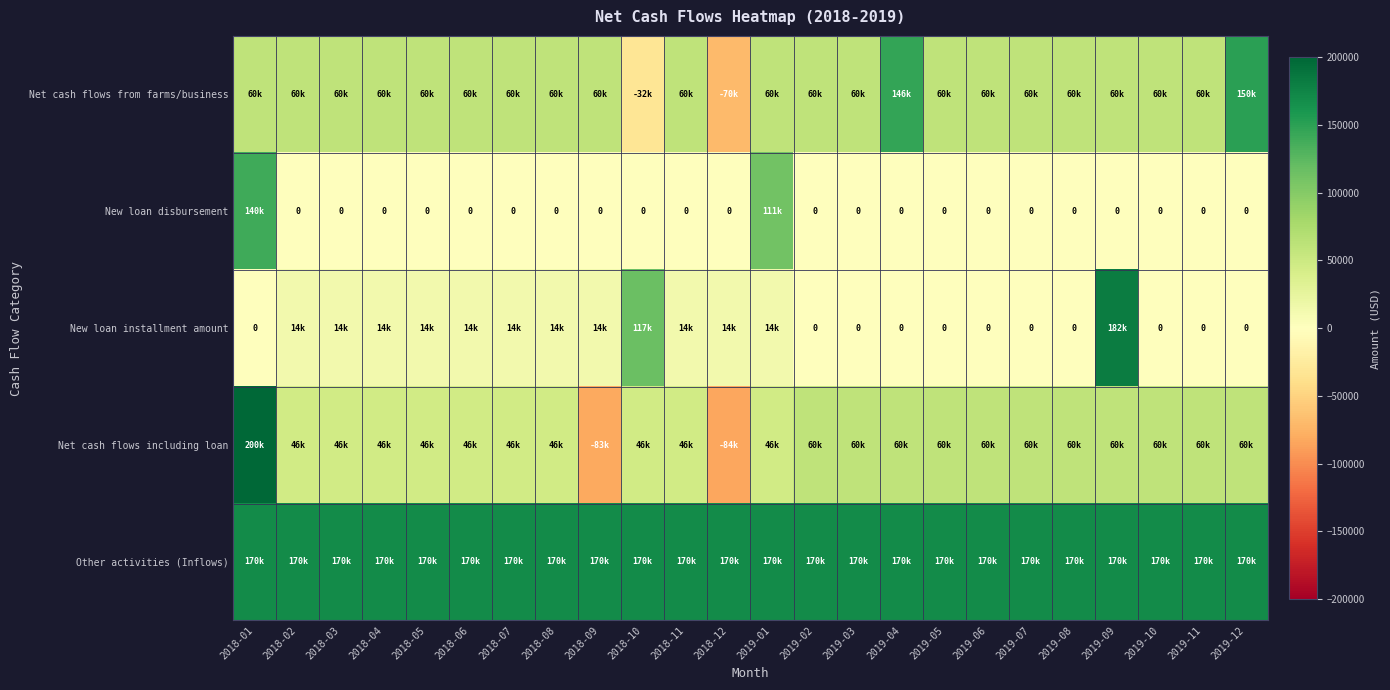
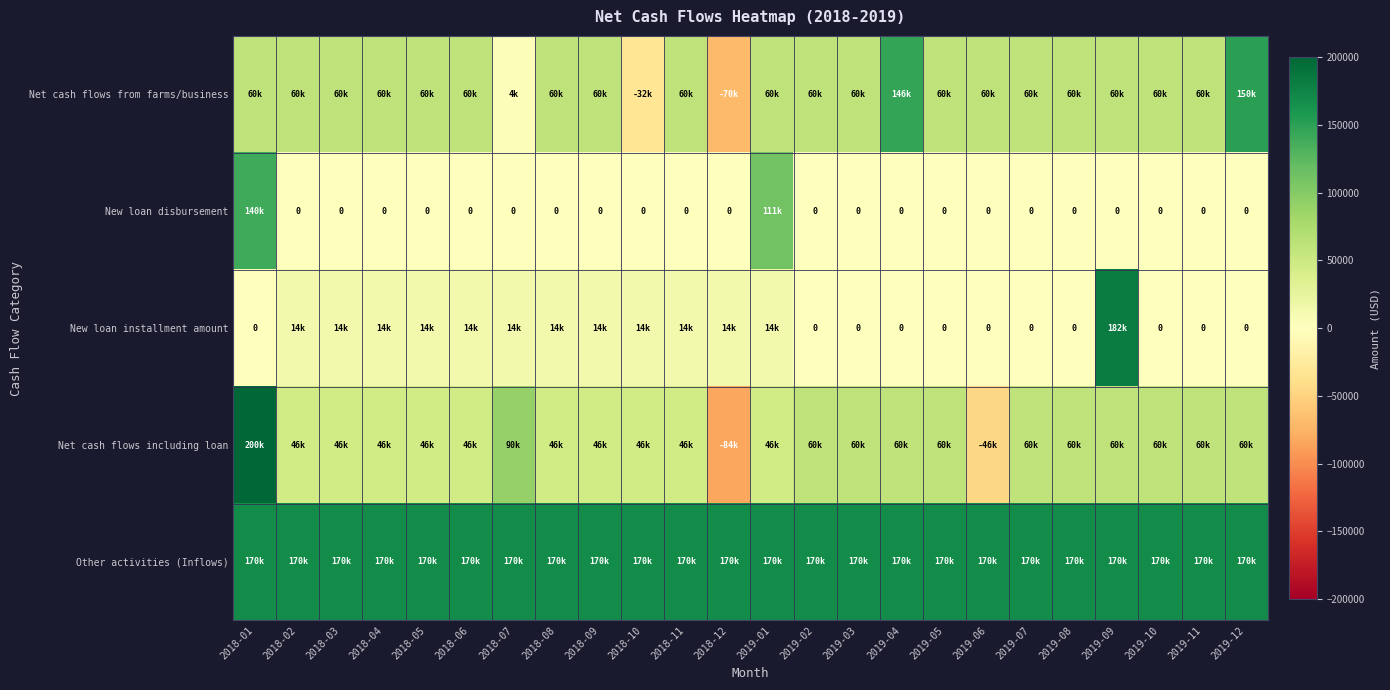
Net cash flows from farms/business, 2018-07: 60k -> 4k
New loan installment amount, 2018-10: 117k -> 14k
Net cash flows including loan, 2018-07: 46k -> 90k
Net cash flows including loan, 2018-09: -83k -> 46k
Net cash flows including loan, 2019-06: 60k -> -46k
